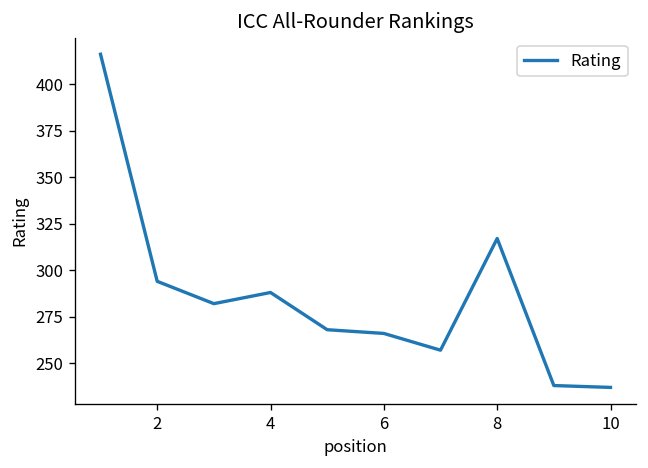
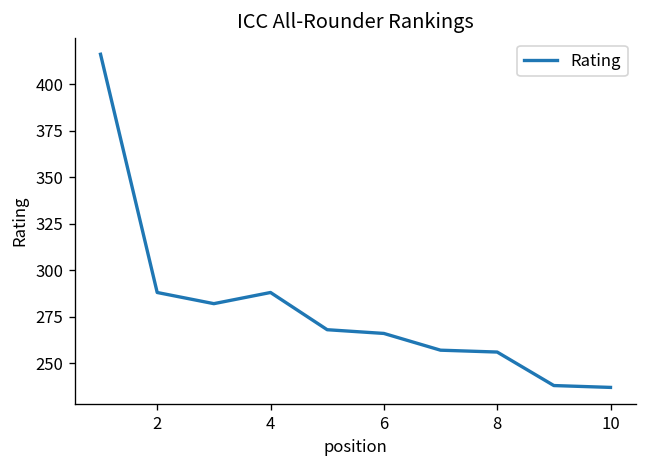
2: 294 -> 288
8: 317 -> 256
